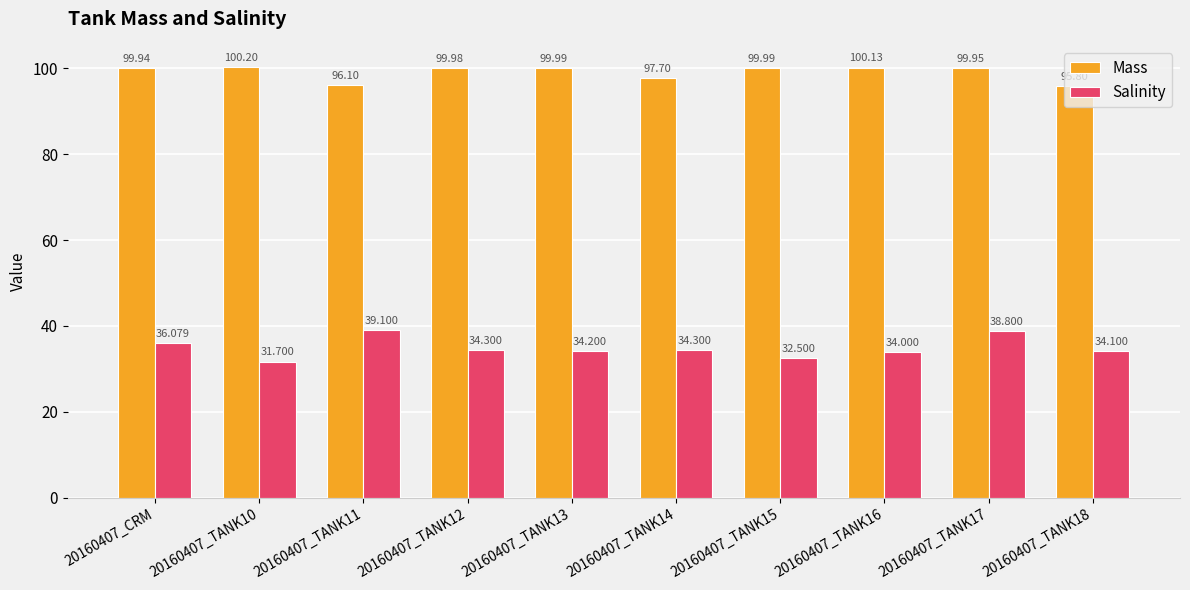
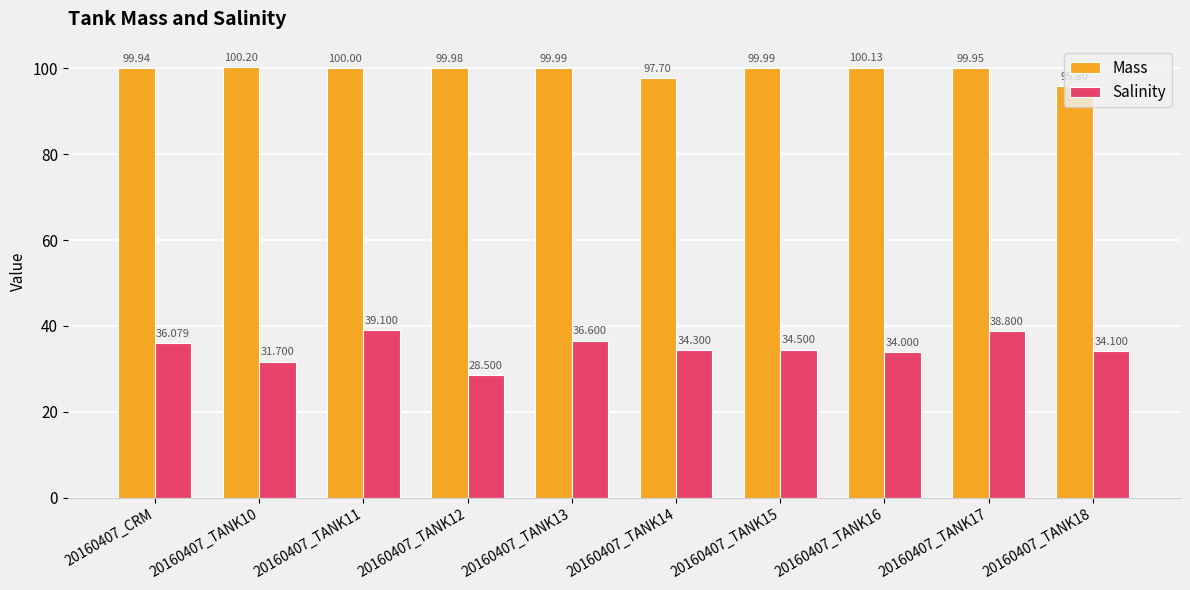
Mass, 20160407_TANK11: 96.10 -> 100.00
Salinity, 20160407_TANK12: 34.300 -> 28.500
Salinity, 20160407_TANK13: 34.200 -> 36.600
Salinity, 20160407_TANK15: 32.500 -> 34.500
